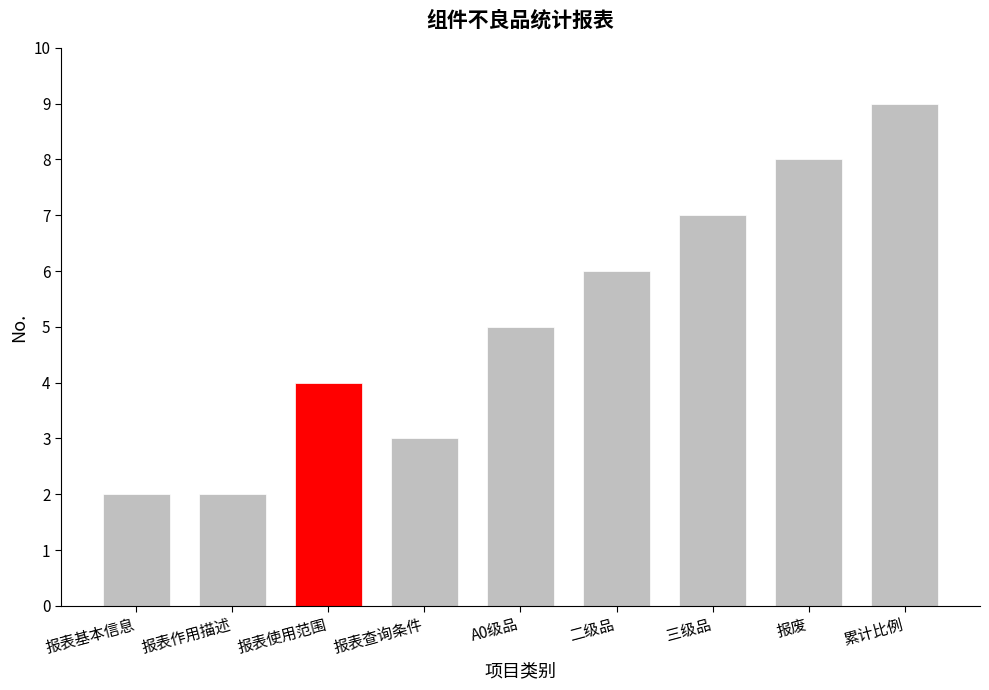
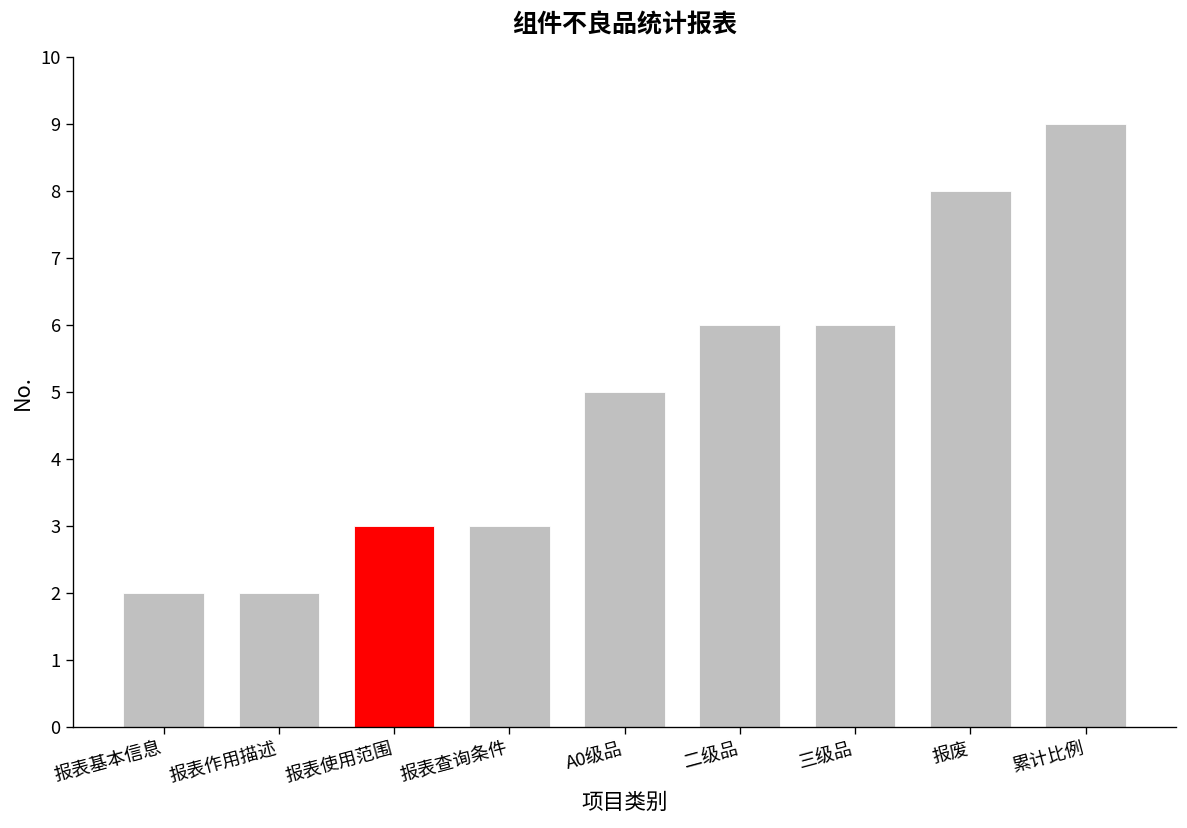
报表使用范围: 4 -> 3
三级品: 7 -> 6
